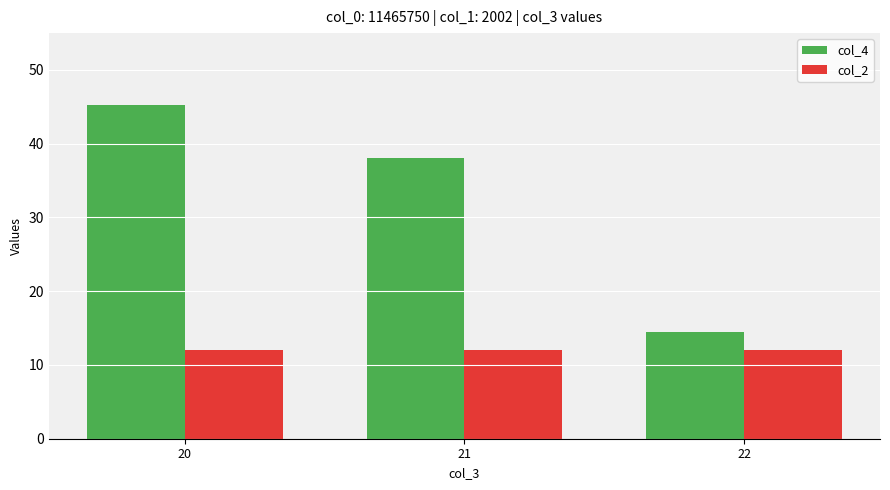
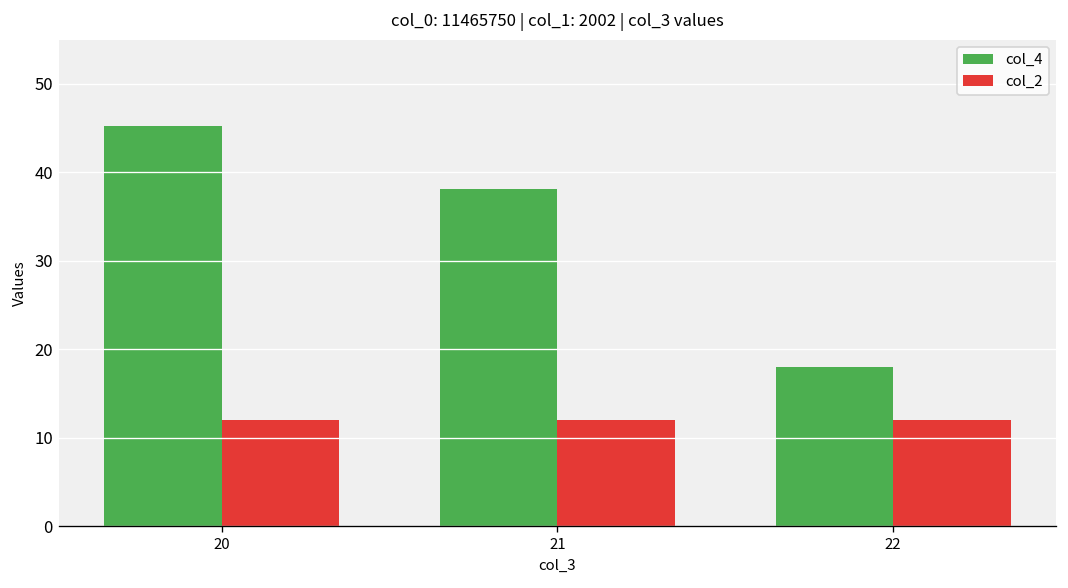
col_4, 22: 15 -> 18
